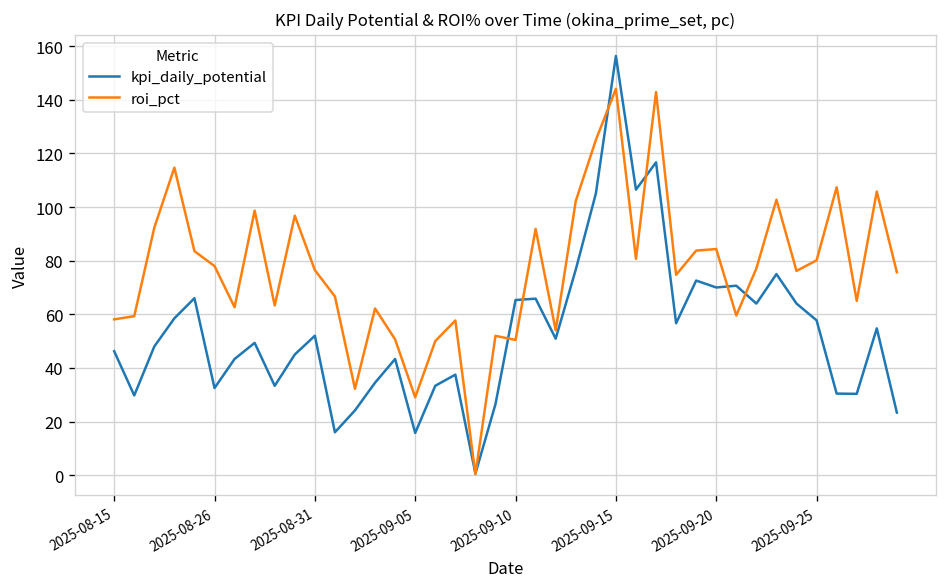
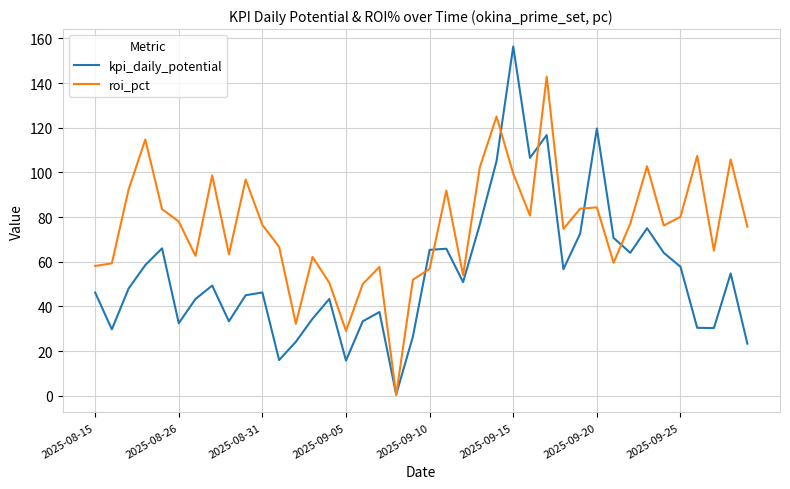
kpi_daily_potential, 2025-08-31: 52 -> 46
roi_pct, 2025-09-10: 50 -> 57
roi_pct, 2025-09-15: 144 -> 99
kpi_daily_potential, 2025-09-20: 70 -> 120
